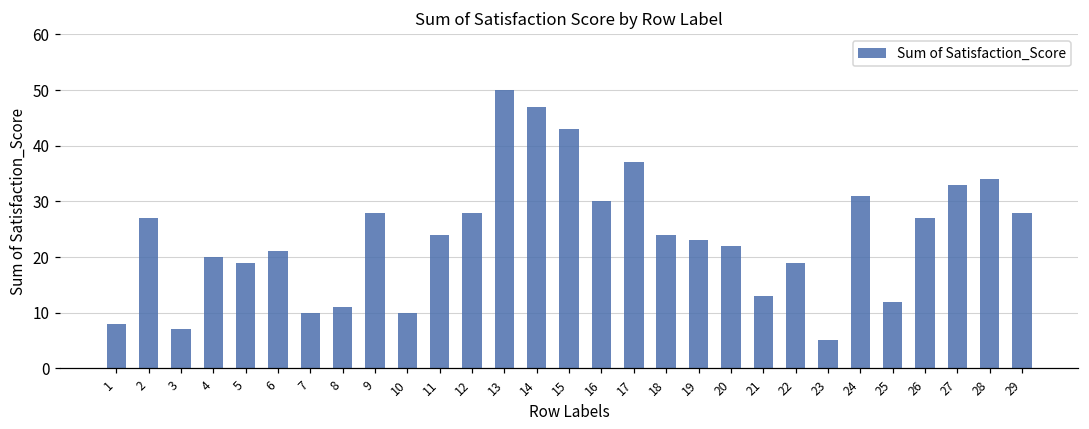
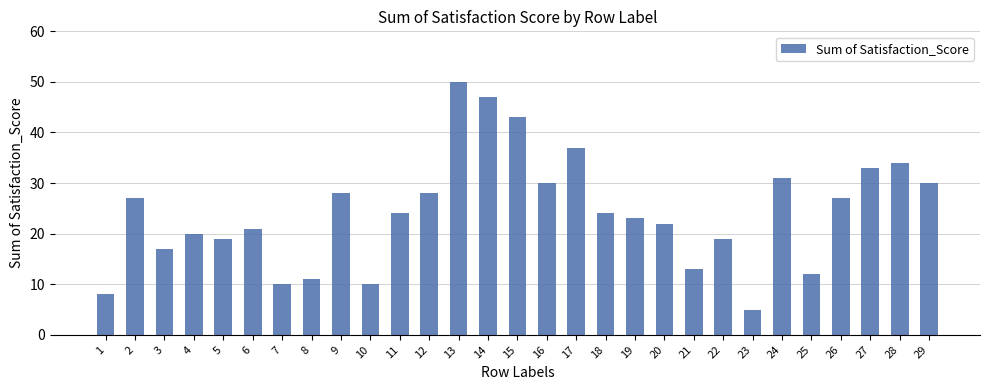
3: 7 -> 17
29: 28 -> 30
